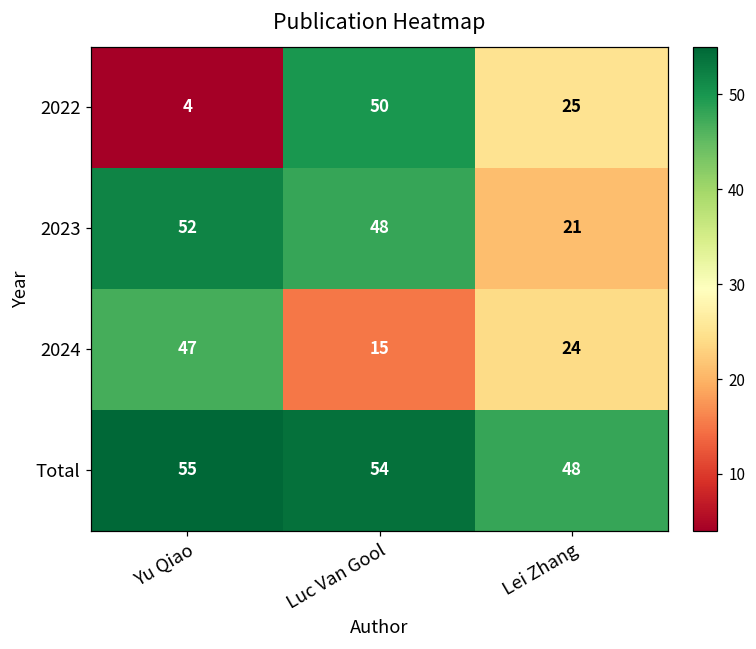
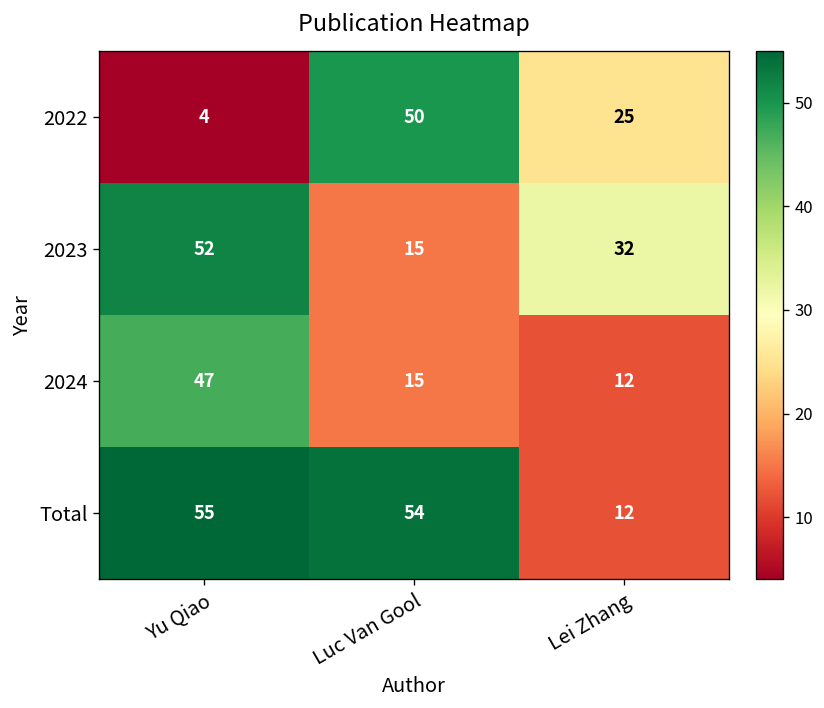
2023, Luc Van Gool: 48 -> 15
2023, Lei Zhang: 21 -> 32
2024, Lei Zhang: 24 -> 12
Total, Lei Zhang: 48 -> 12
